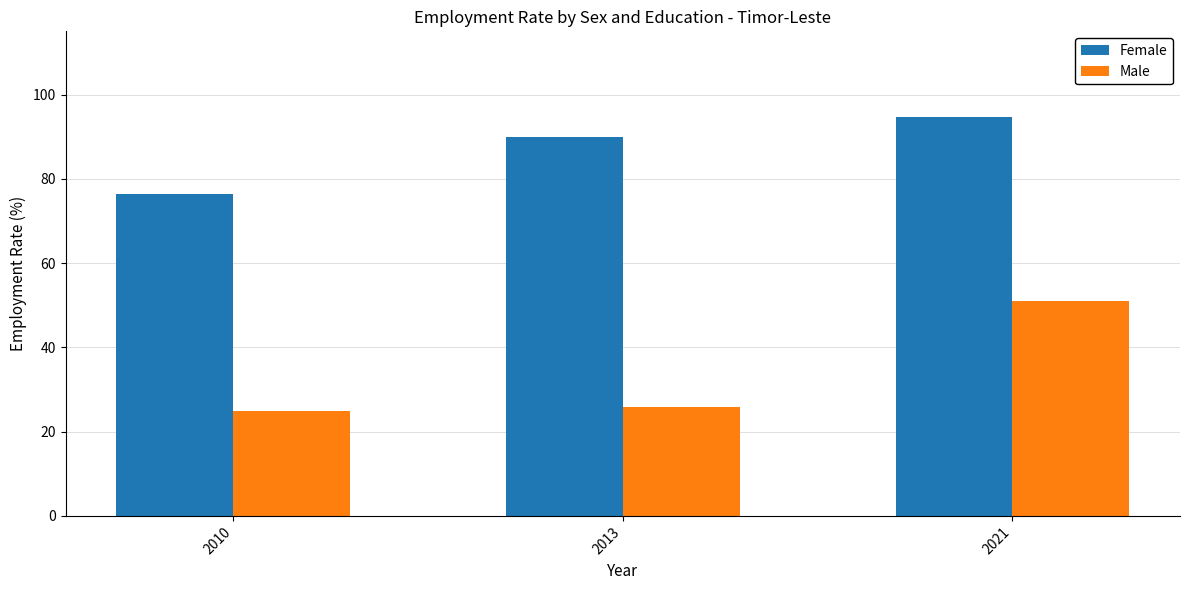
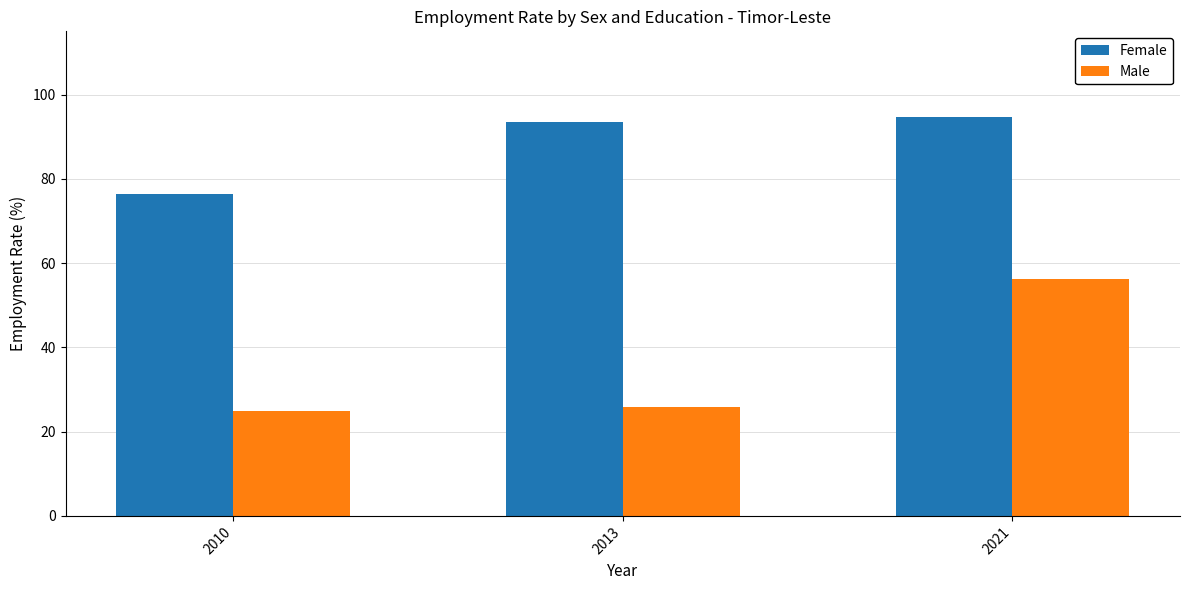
Female, 2013: 90 -> 93
Male, 2021: 51 -> 56
